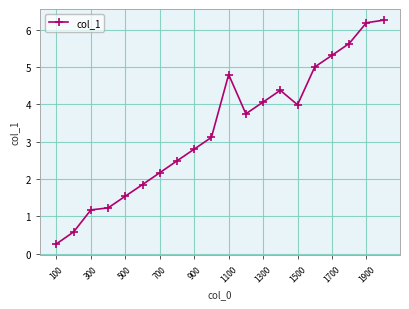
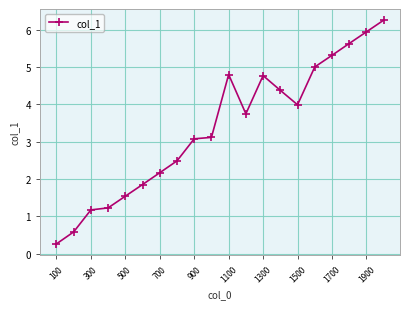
900: 2.8 -> 3.1
1300: 4.1 -> 4.8
1900: 6.2 -> 5.9
